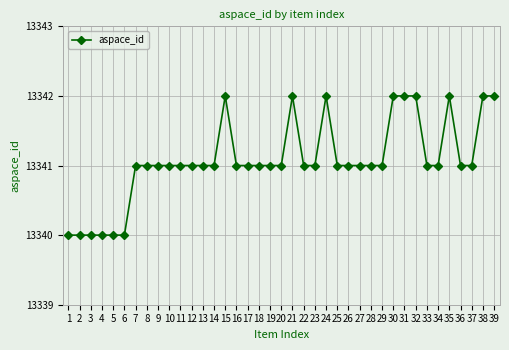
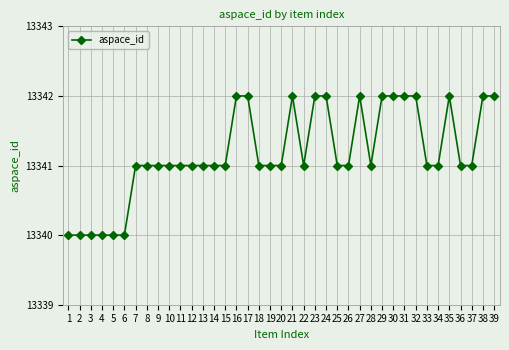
15: 13342 -> 13341
16: 13341 -> 13342
17: 13341 -> 13342
23: 13341 -> 13342
27: 13341 -> 13342
29: 13341 -> 13342
